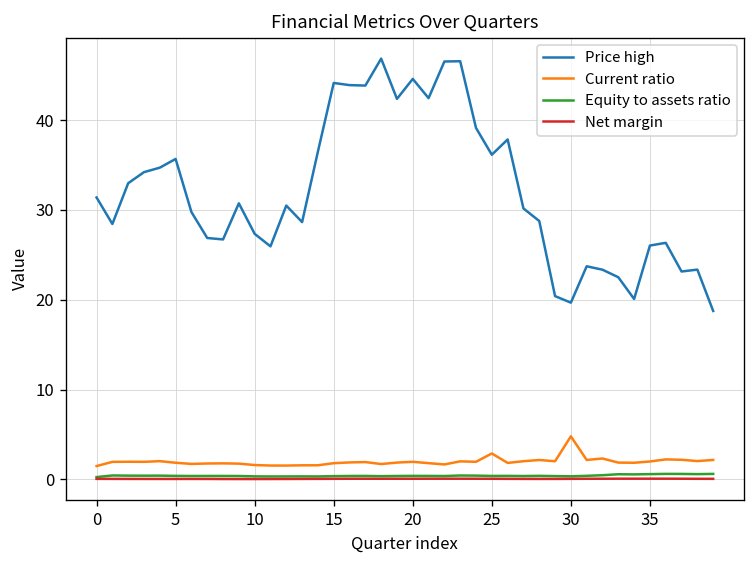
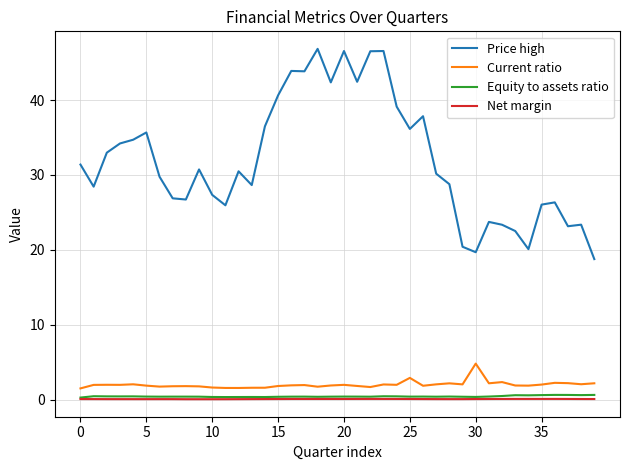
Price high, 15: 44 -> 41
Price high, 20: 45 -> 47
